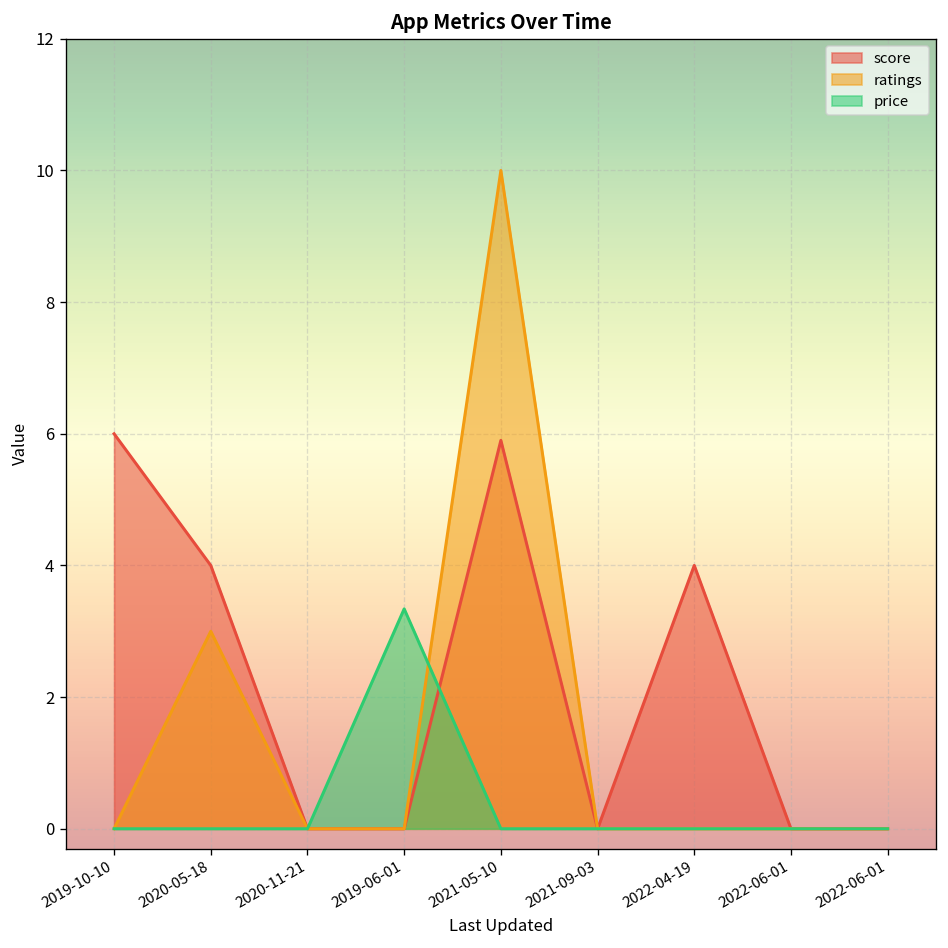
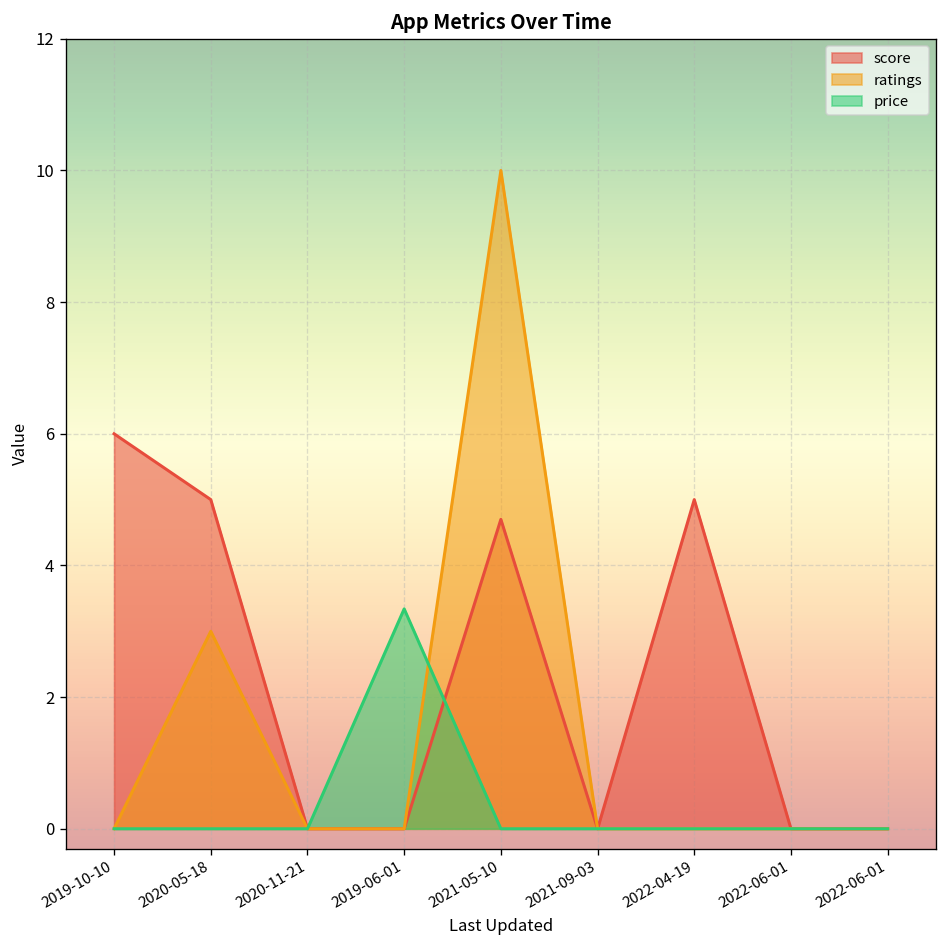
score, 2020-05-18: 4 -> 5
score, 2021-05-10: 5.9 -> 4.7
score, 2022-04-19: 4 -> 5
